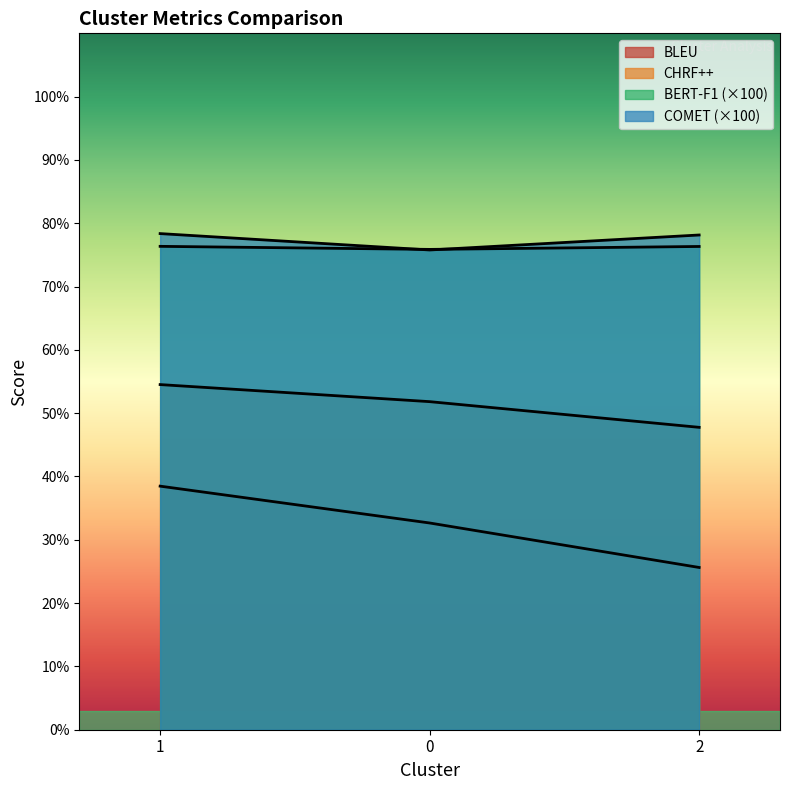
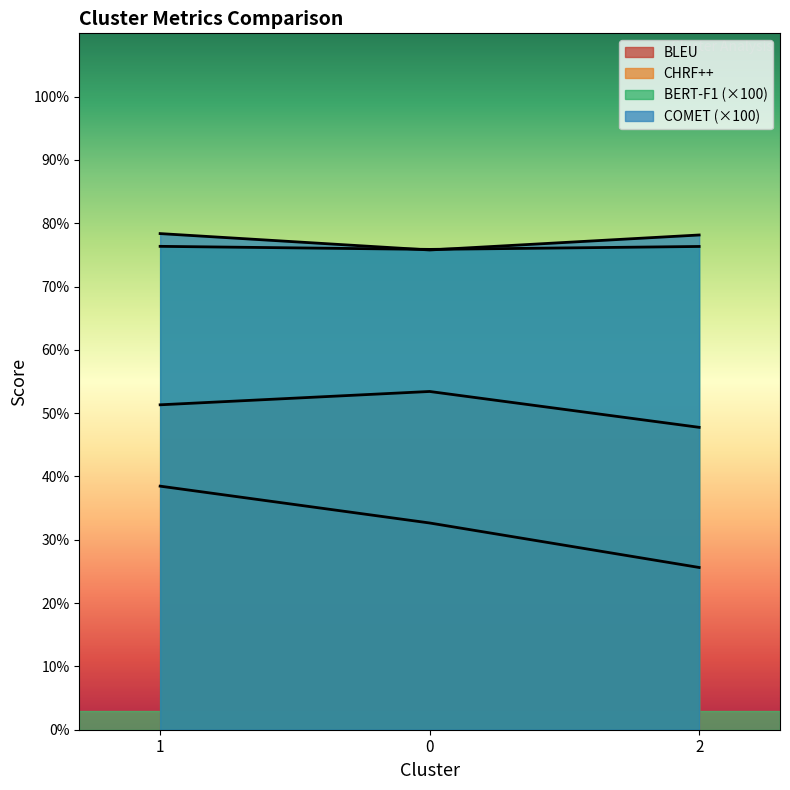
CHRF++, 1: 55% -> 51%
CHRF++, 0: 52% -> 53%
